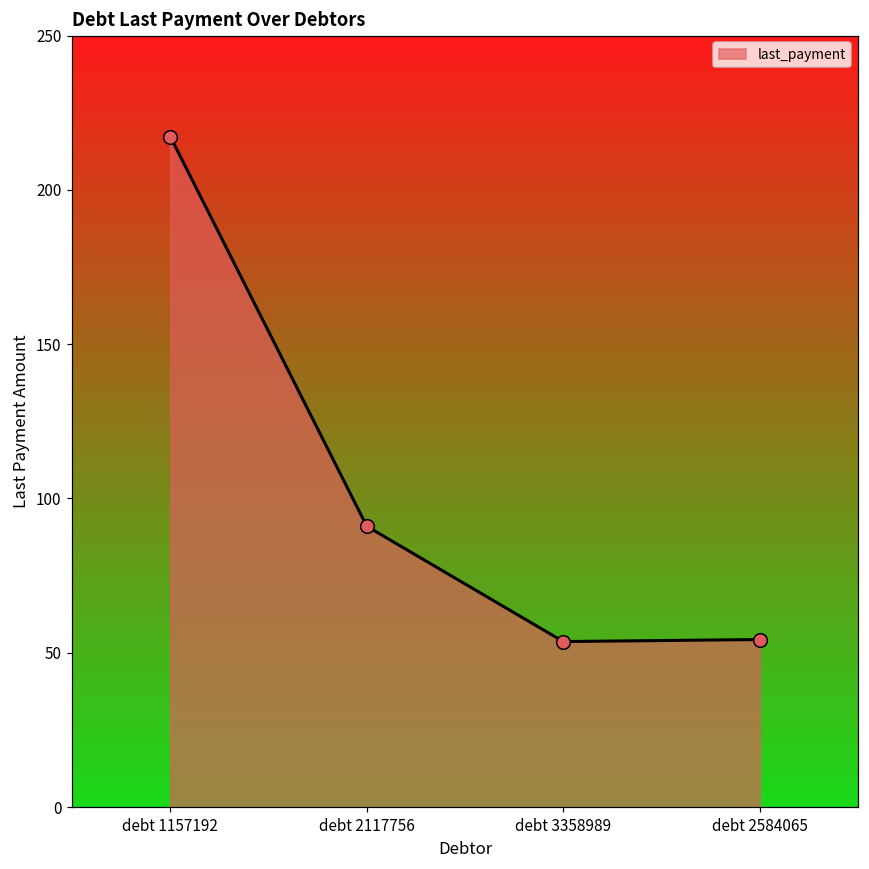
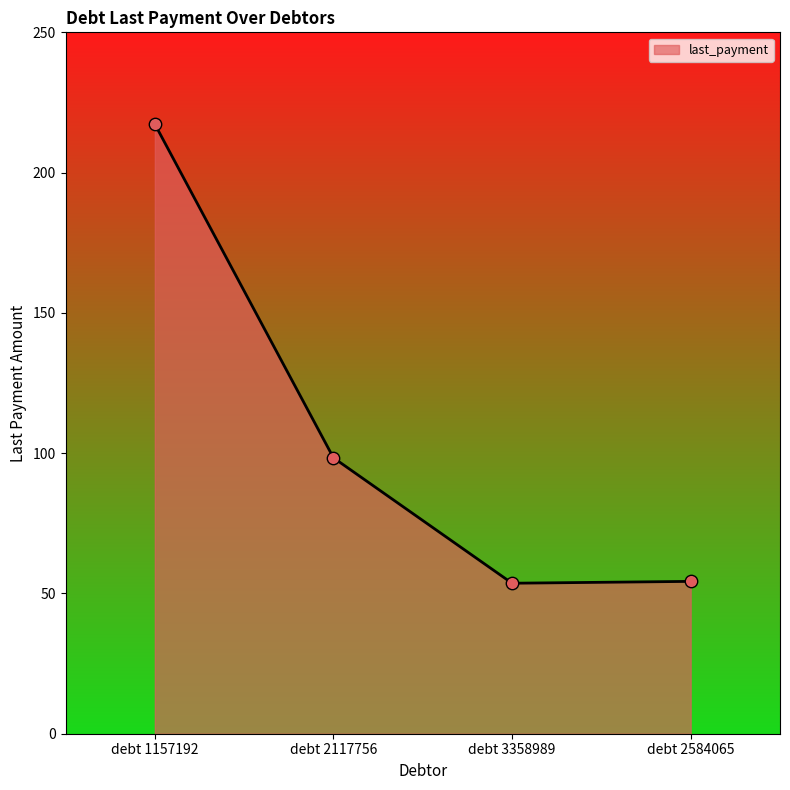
debt 2117756: 91 -> 98
